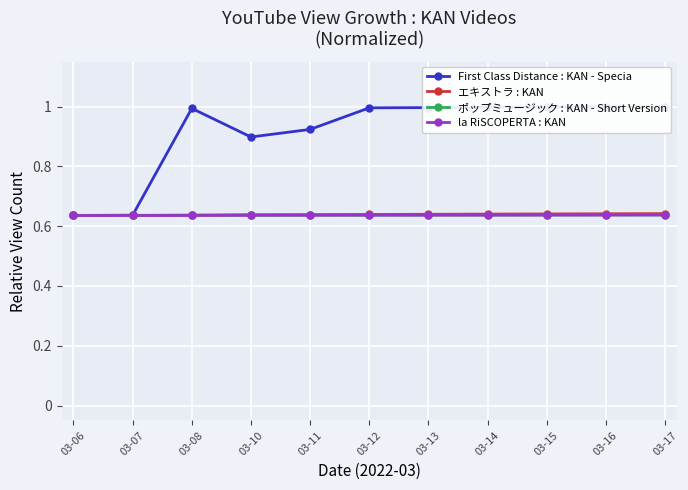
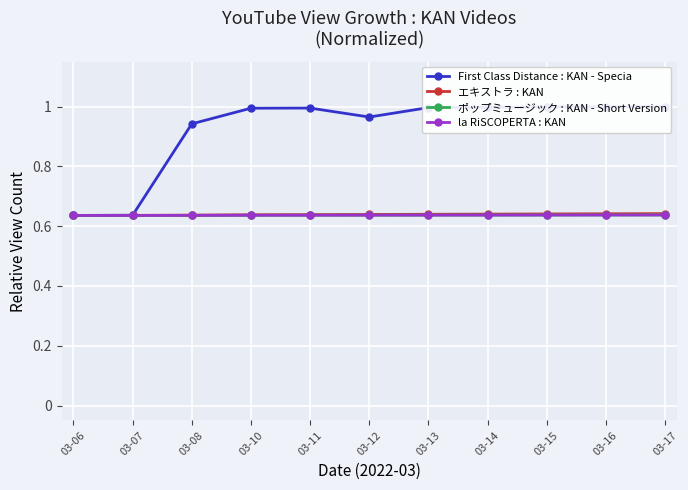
First Class Distance : KAN - Specia, 03-08: 0.99 -> 0.94
First Class Distance : KAN - Specia, 03-10: 0.90 -> 0.99
First Class Distance : KAN - Specia, 03-11: 0.92 -> 0.99
First Class Distance : KAN - Specia, 03-12: 1.00 -> 0.96
